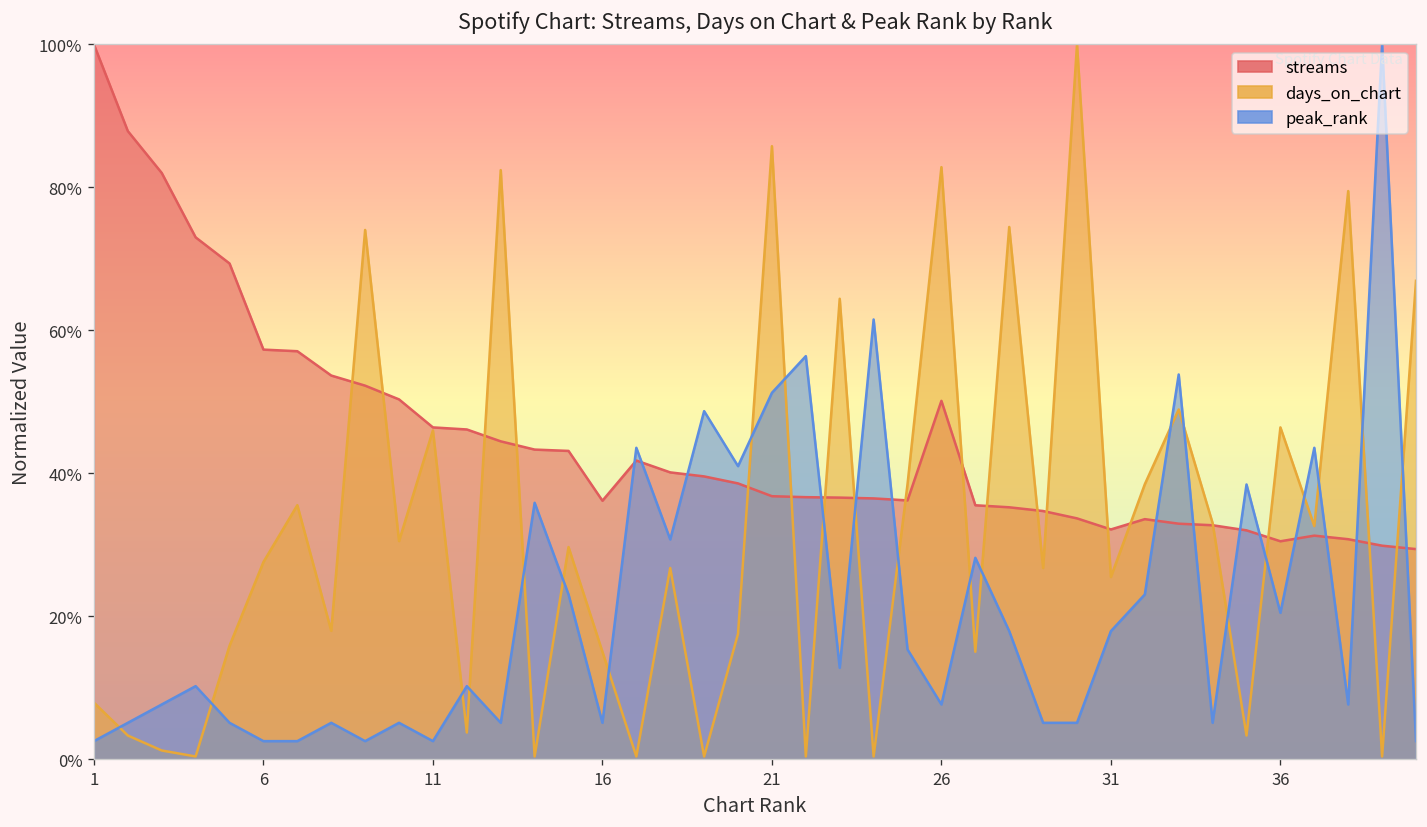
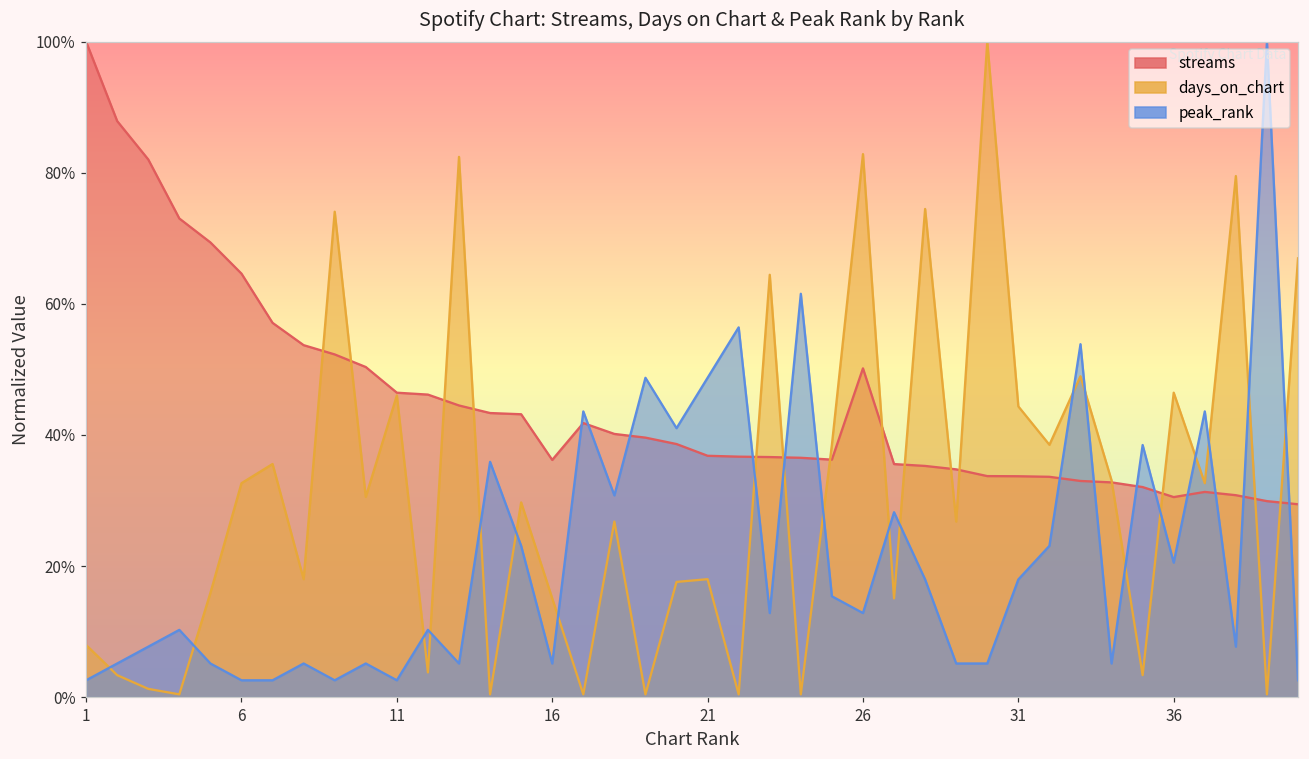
streams, 6: 57% -> 65%
days_on_chart, 6: 28% -> 33%
days_on_chart, 21: 86% -> 18%
peak_rank, 21: 51% -> 49%
peak_rank, 26: 8% -> 13%
streams, 31: 32% -> 34%
days_on_chart, 31: 26% -> 44%
